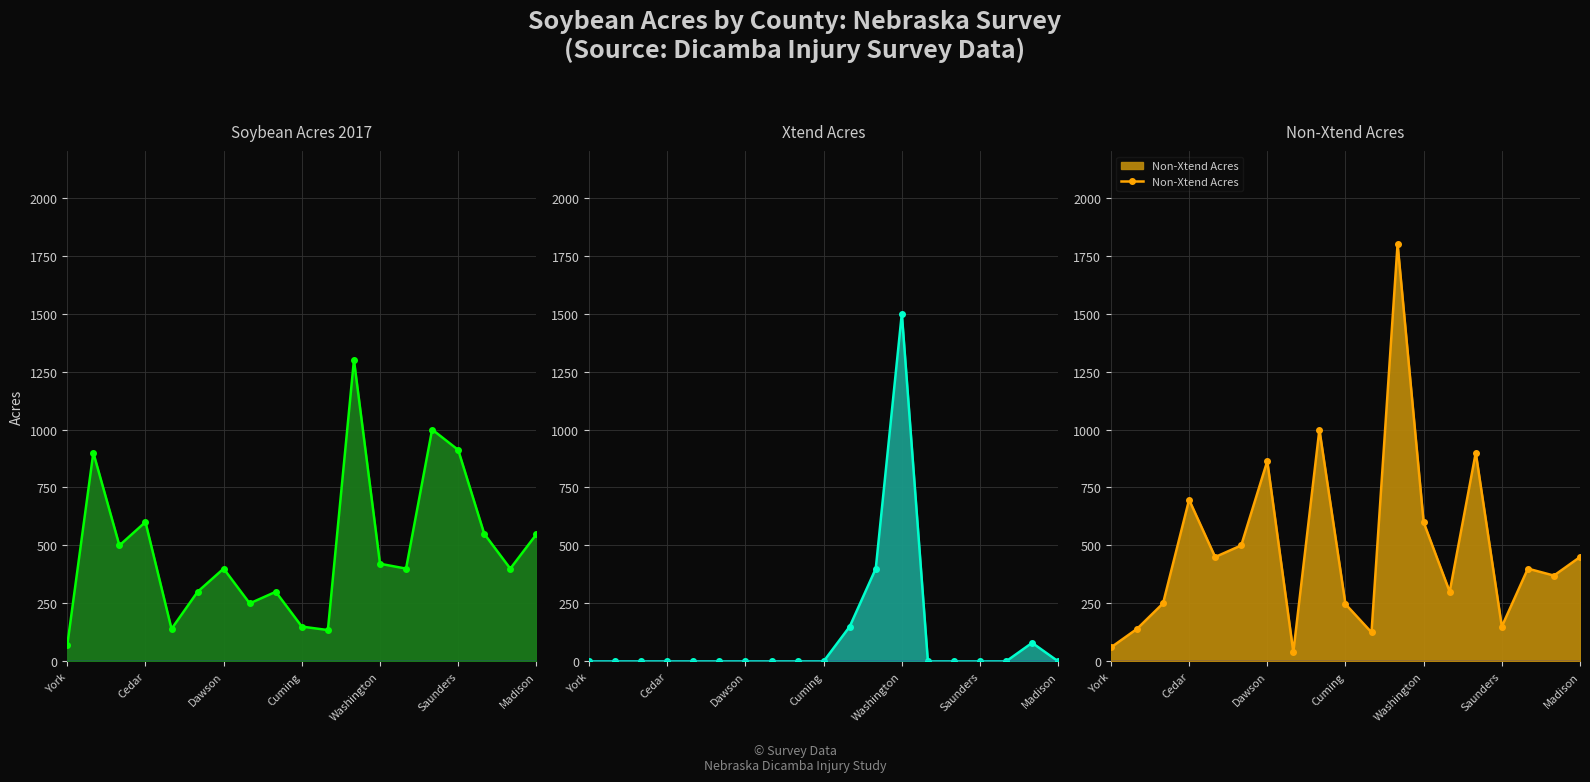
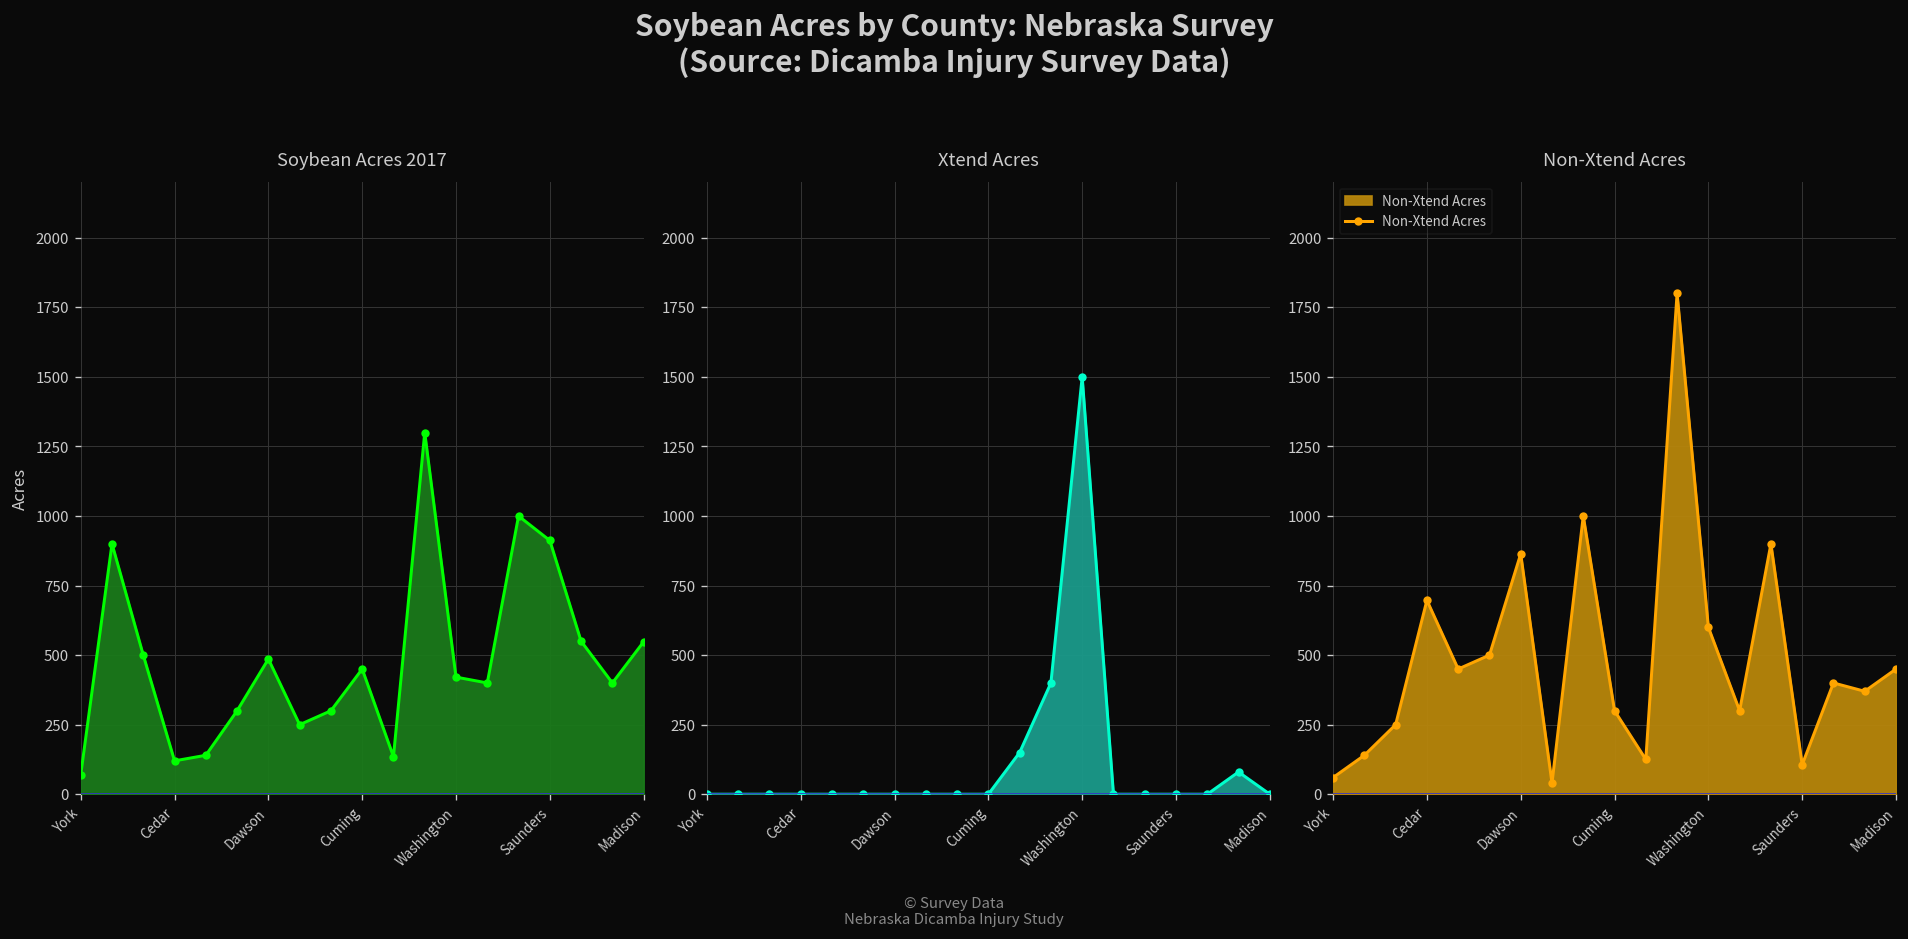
Soybean Acres 2017, Cedar: 600 -> 120
Soybean Acres 2017, Dawson: 400 -> 490
Soybean Acres 2017, Cuming: 150 -> 450
Non-Xtend Acres, Cuming: 250 -> 300
Non-Xtend Acres, Saunders: 150 -> 110
